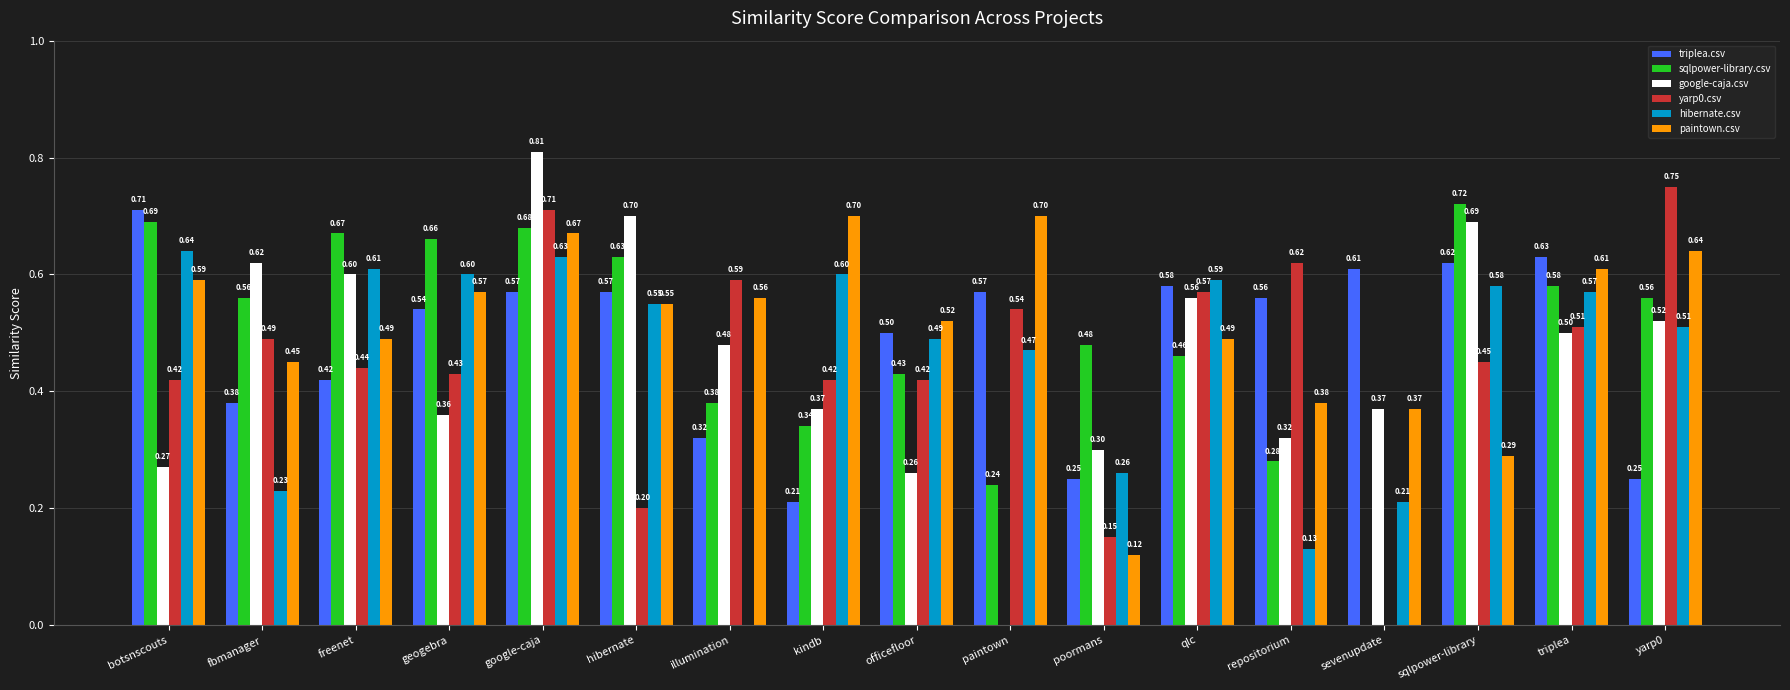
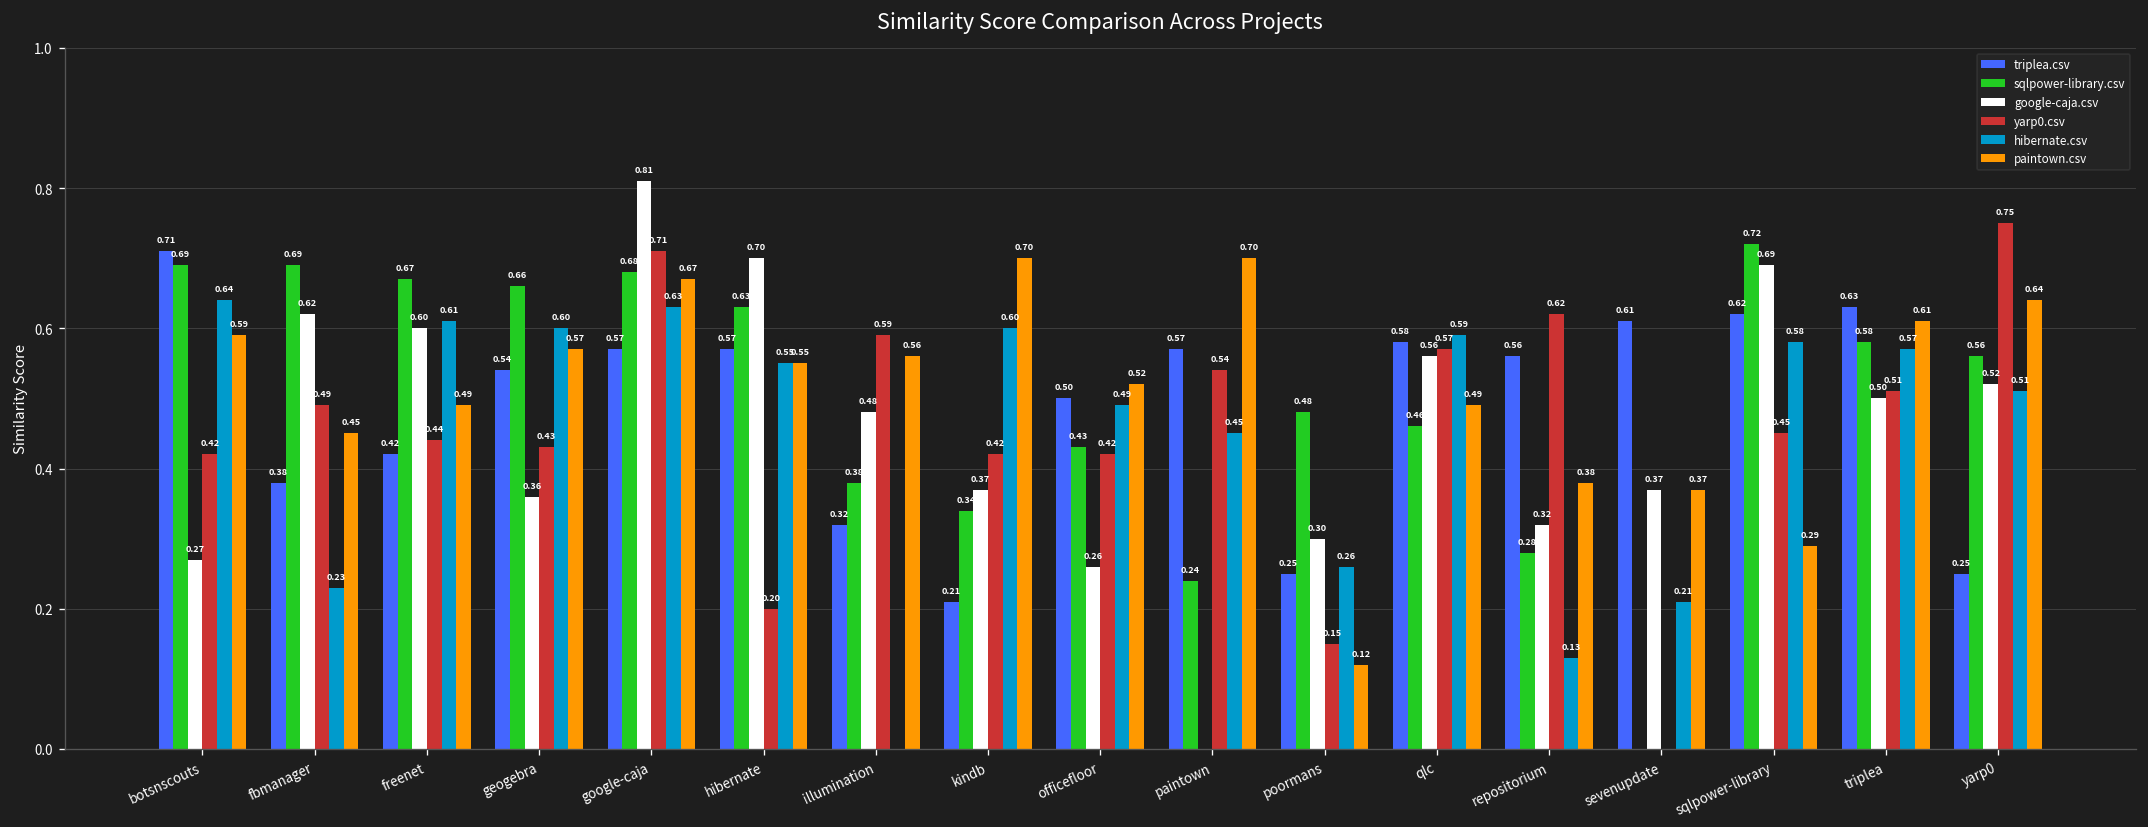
sqlpower-library.csv, fbmanager: 0.56 -> 0.69
hibernate.csv, paintown: 0.47 -> 0.45
